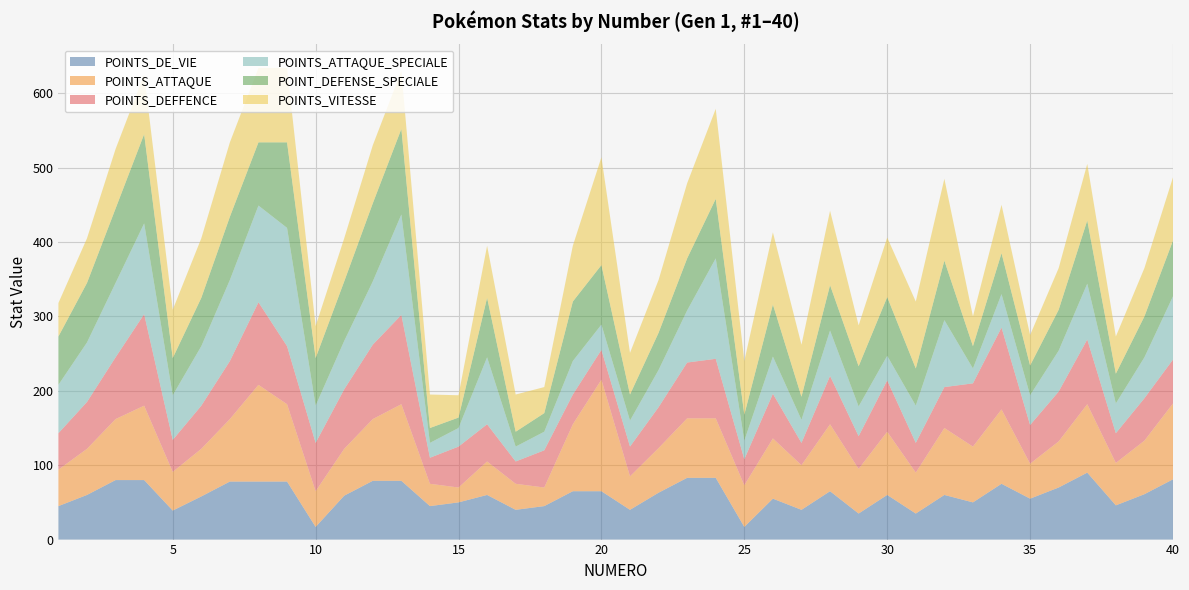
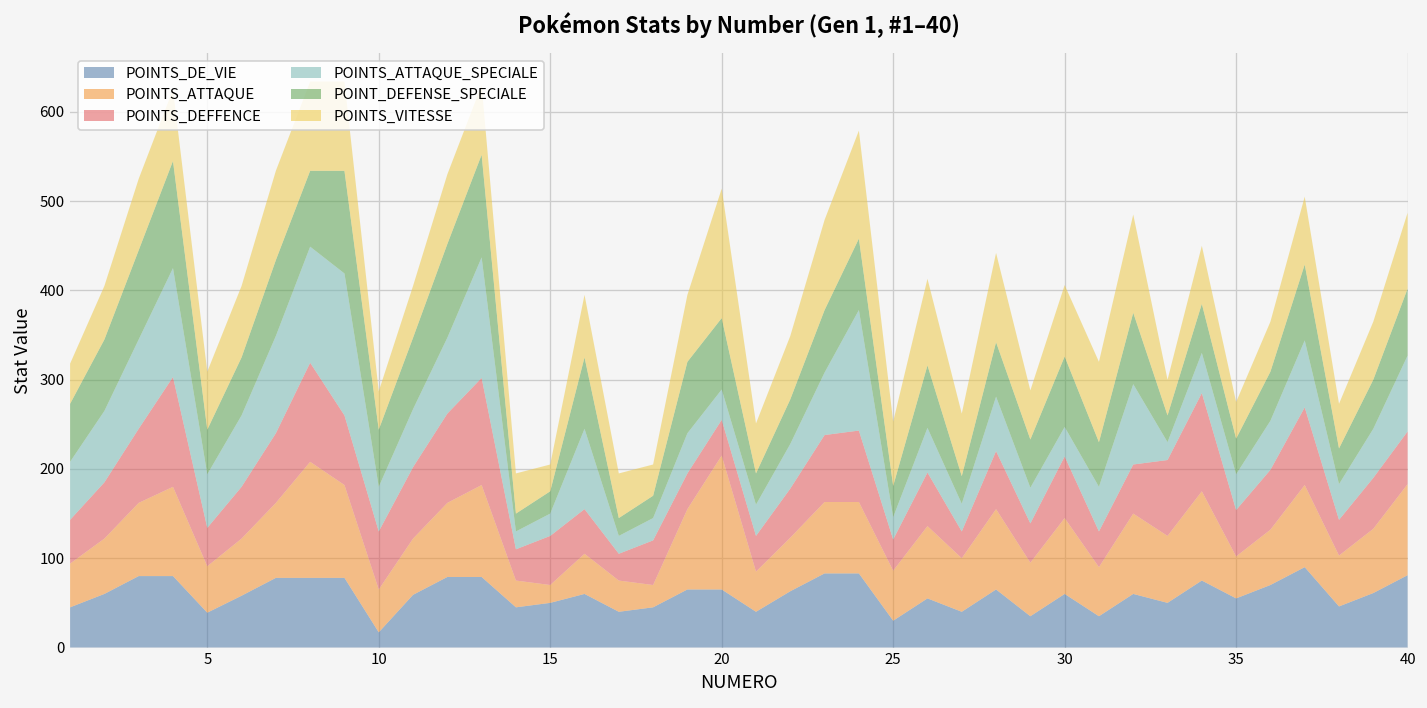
POINT_DEFENSE_SPECIALE, 15: 10 -> 30
POINTS_DE_VIE, 25: 20 -> 30
